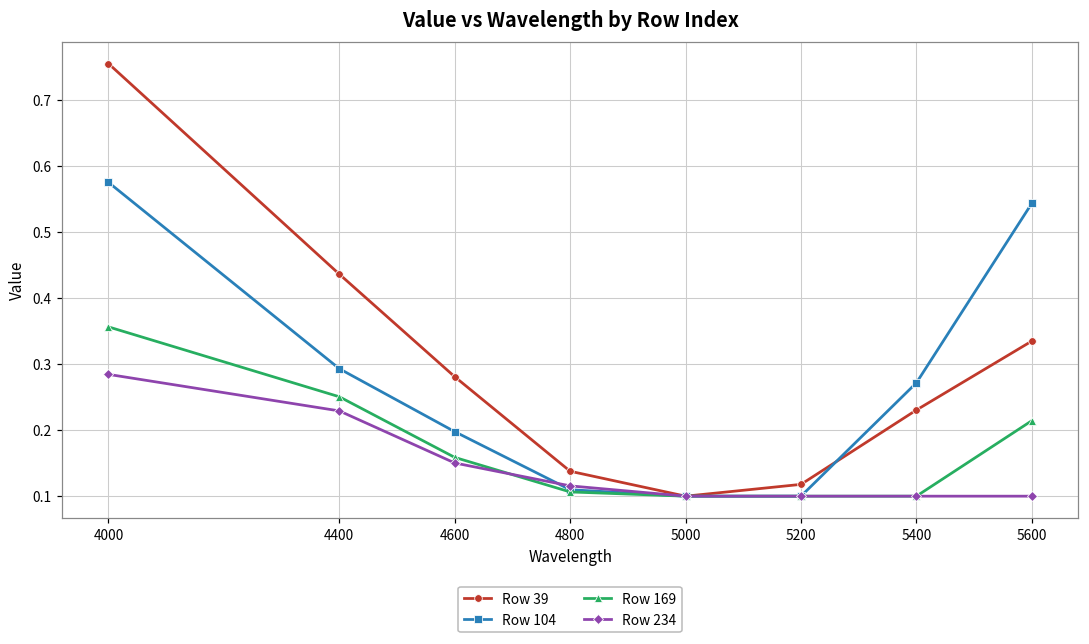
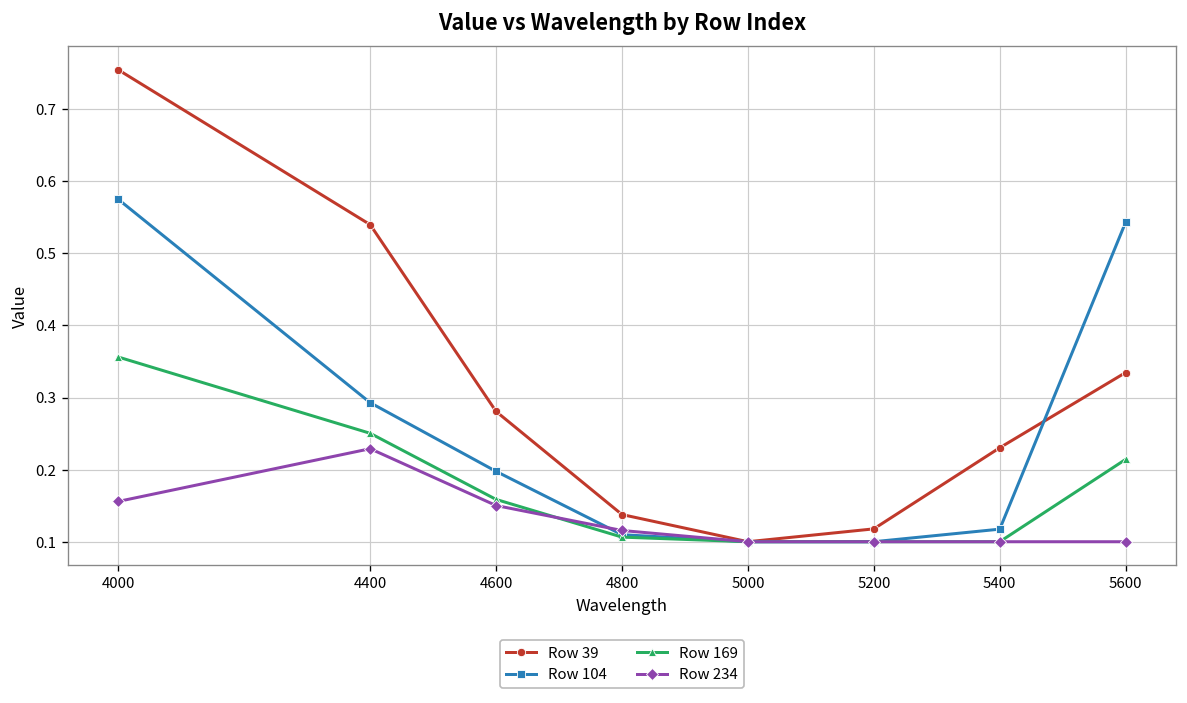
Row 234, 4000: 0.28 -> 0.16
Row 39, 4400: 0.44 -> 0.54
Row 104, 5400: 0.27 -> 0.12
